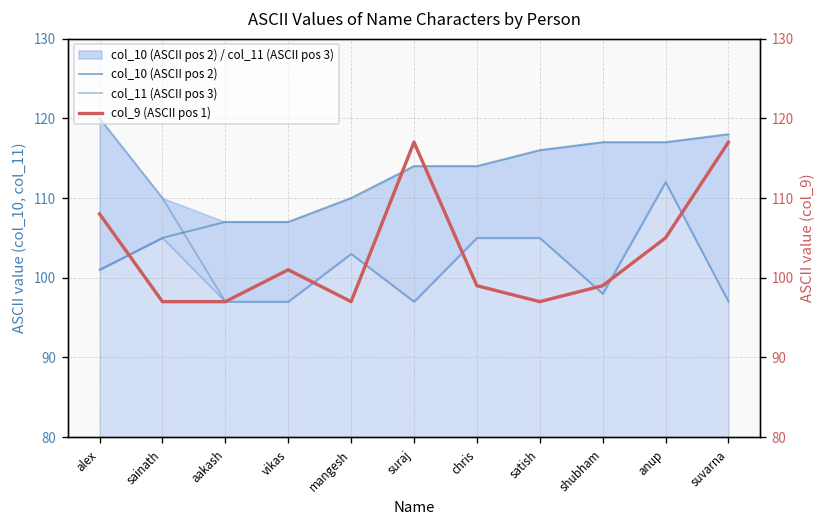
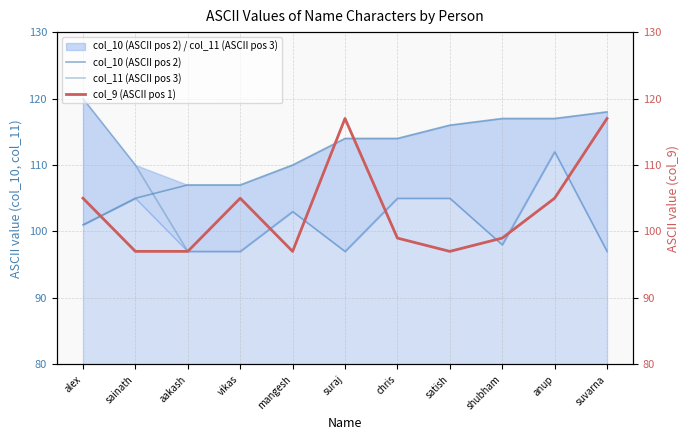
col_9 (ASCII pos 1), alex: 108 -> 105
col_9 (ASCII pos 1), vikas: 101 -> 105
